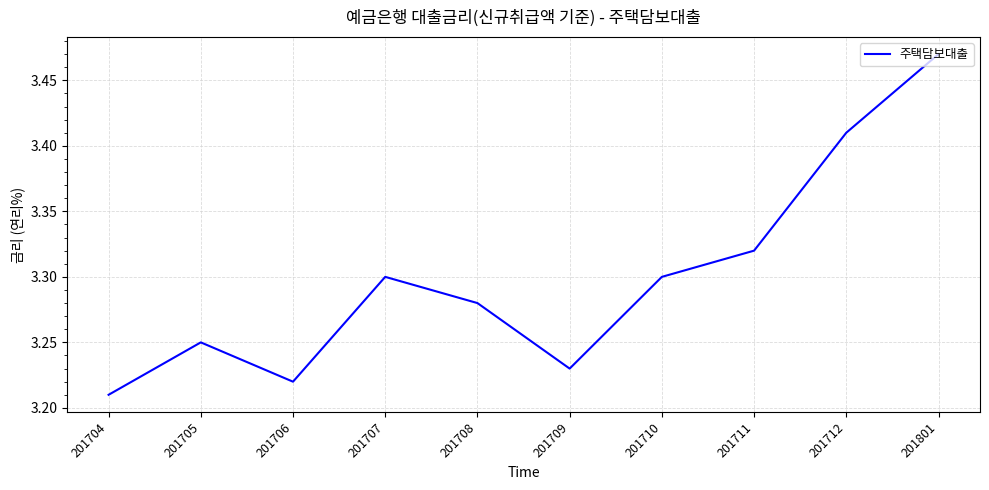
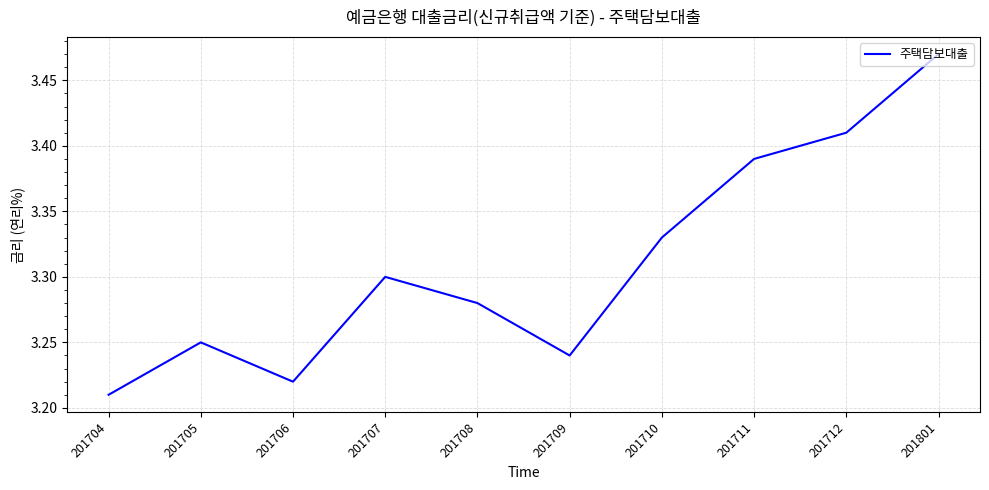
201709: 3.23 -> 3.24
201710: 3.30 -> 3.33
201711: 3.32 -> 3.39
